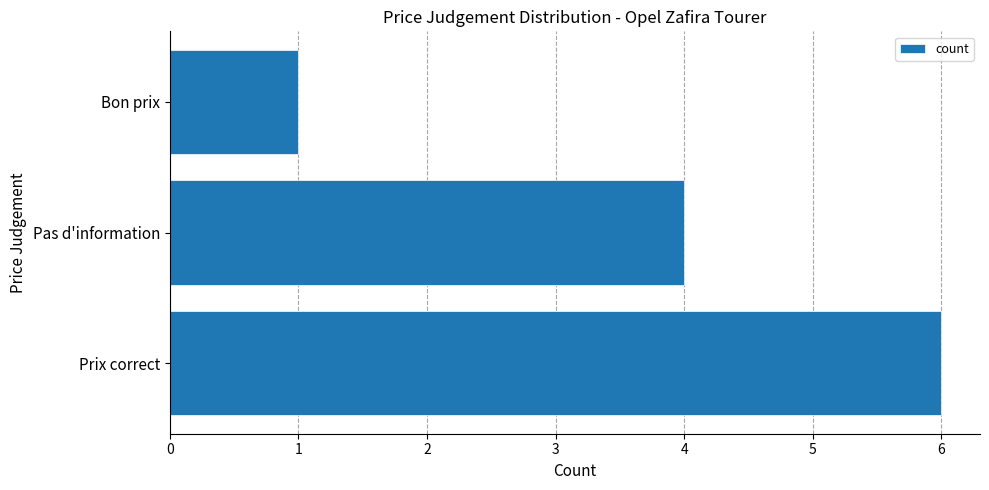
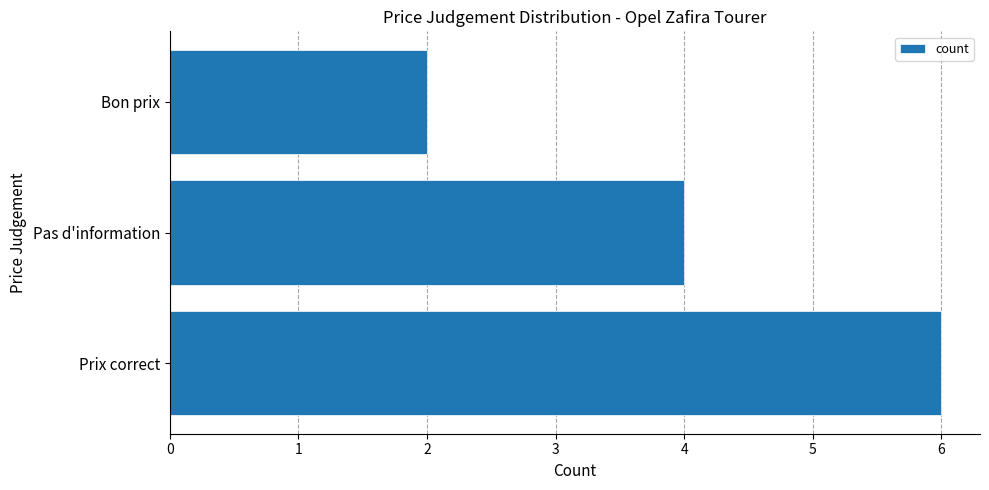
Bon prix: 1 -> 2
